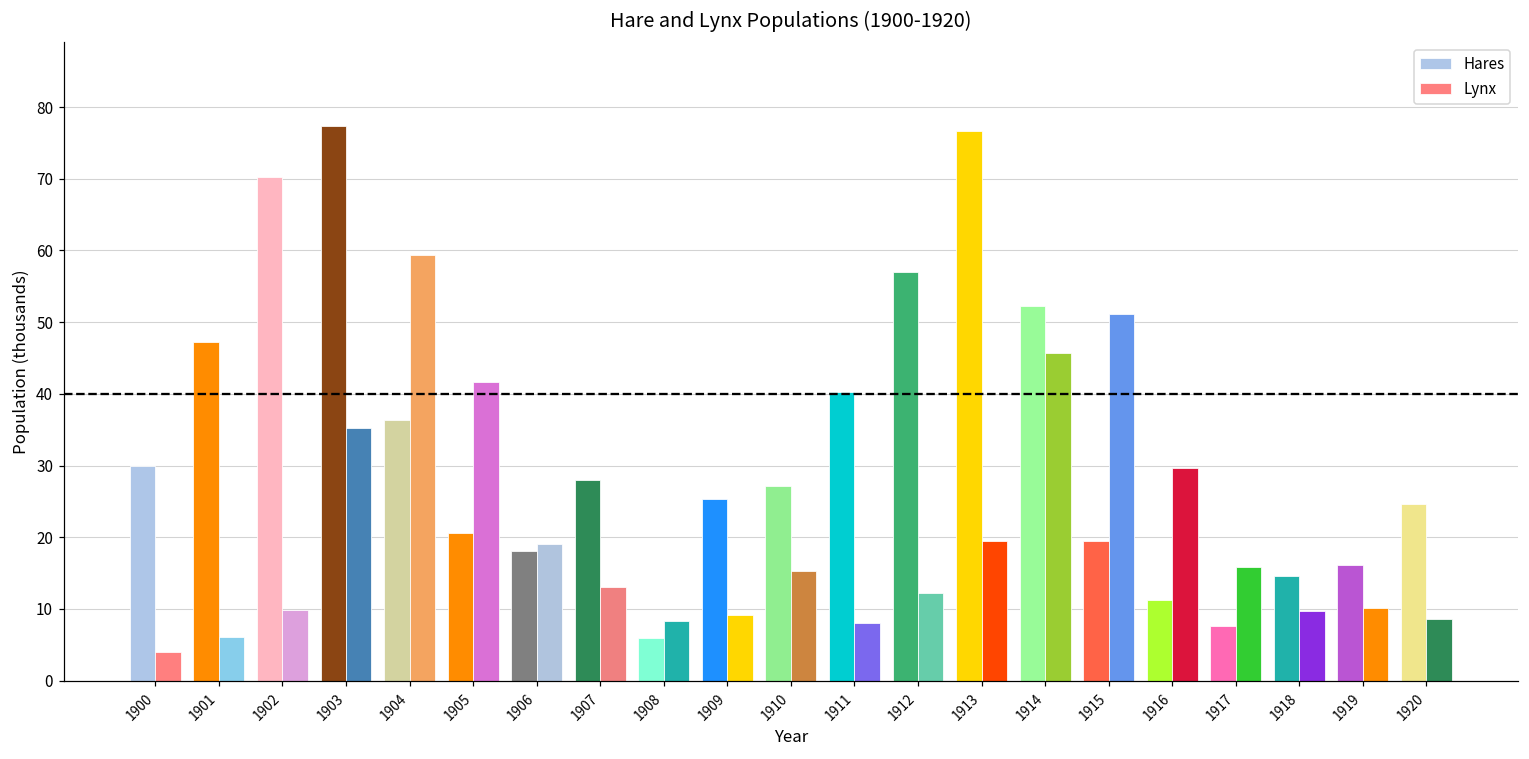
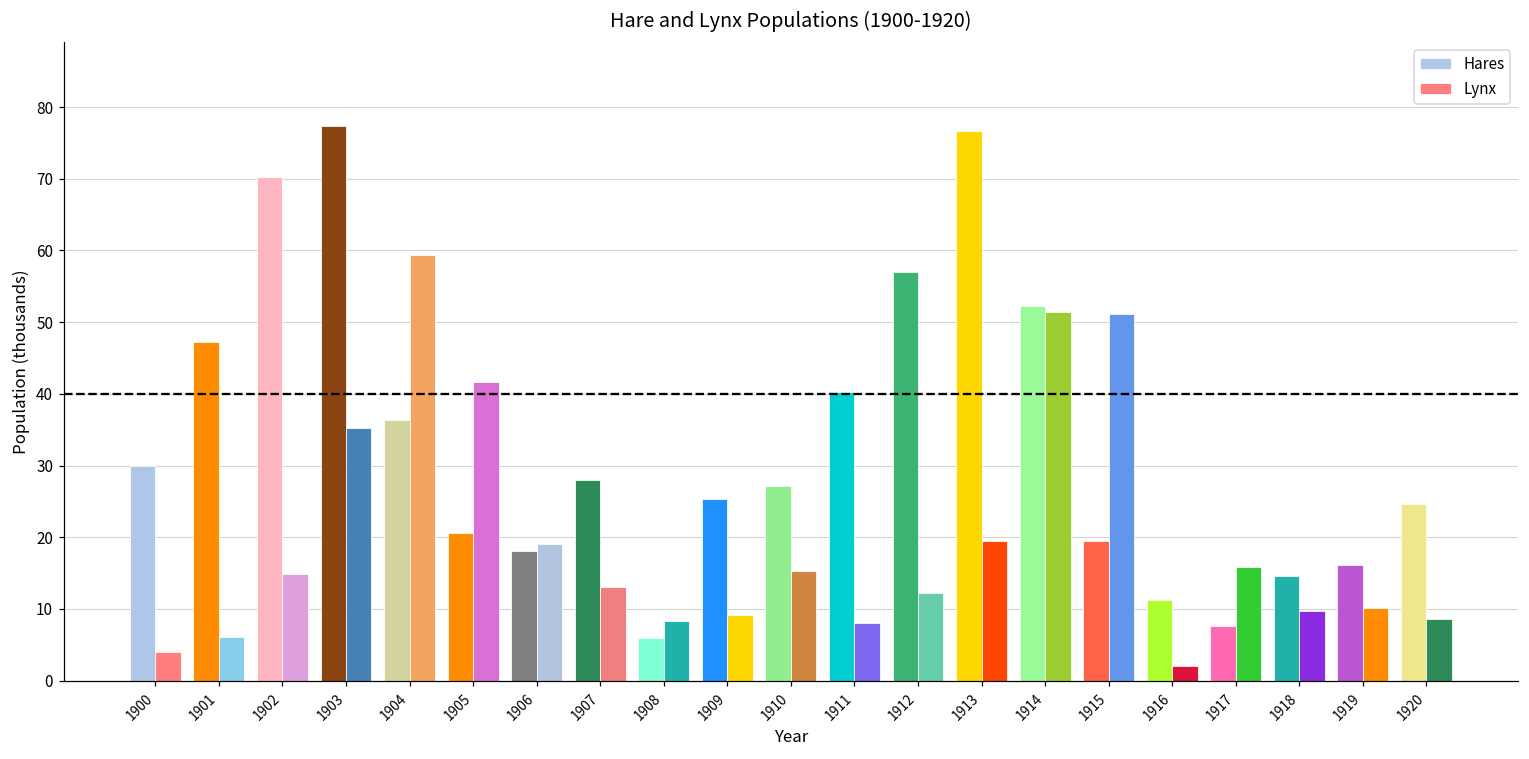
Lynx, 1902: 10 -> 15
Lynx, 1914: 46 -> 51
Lynx, 1916: 30 -> 2
